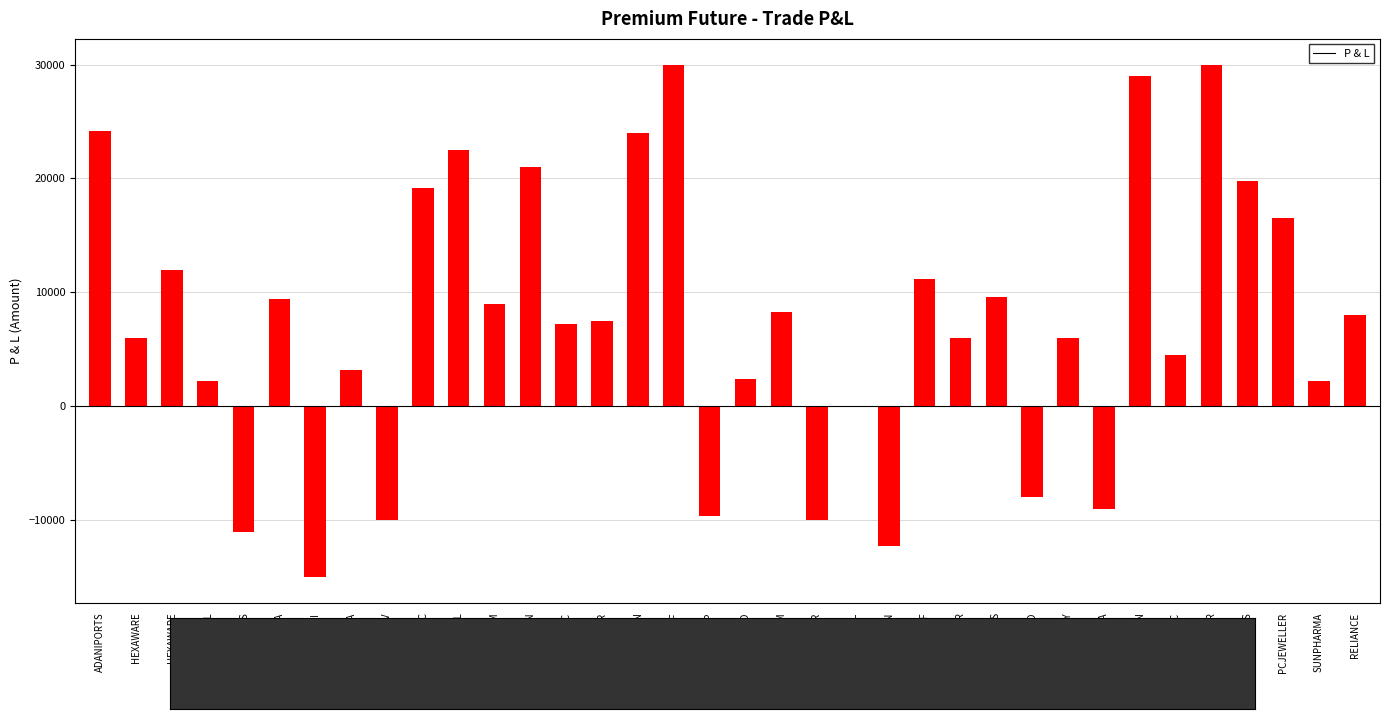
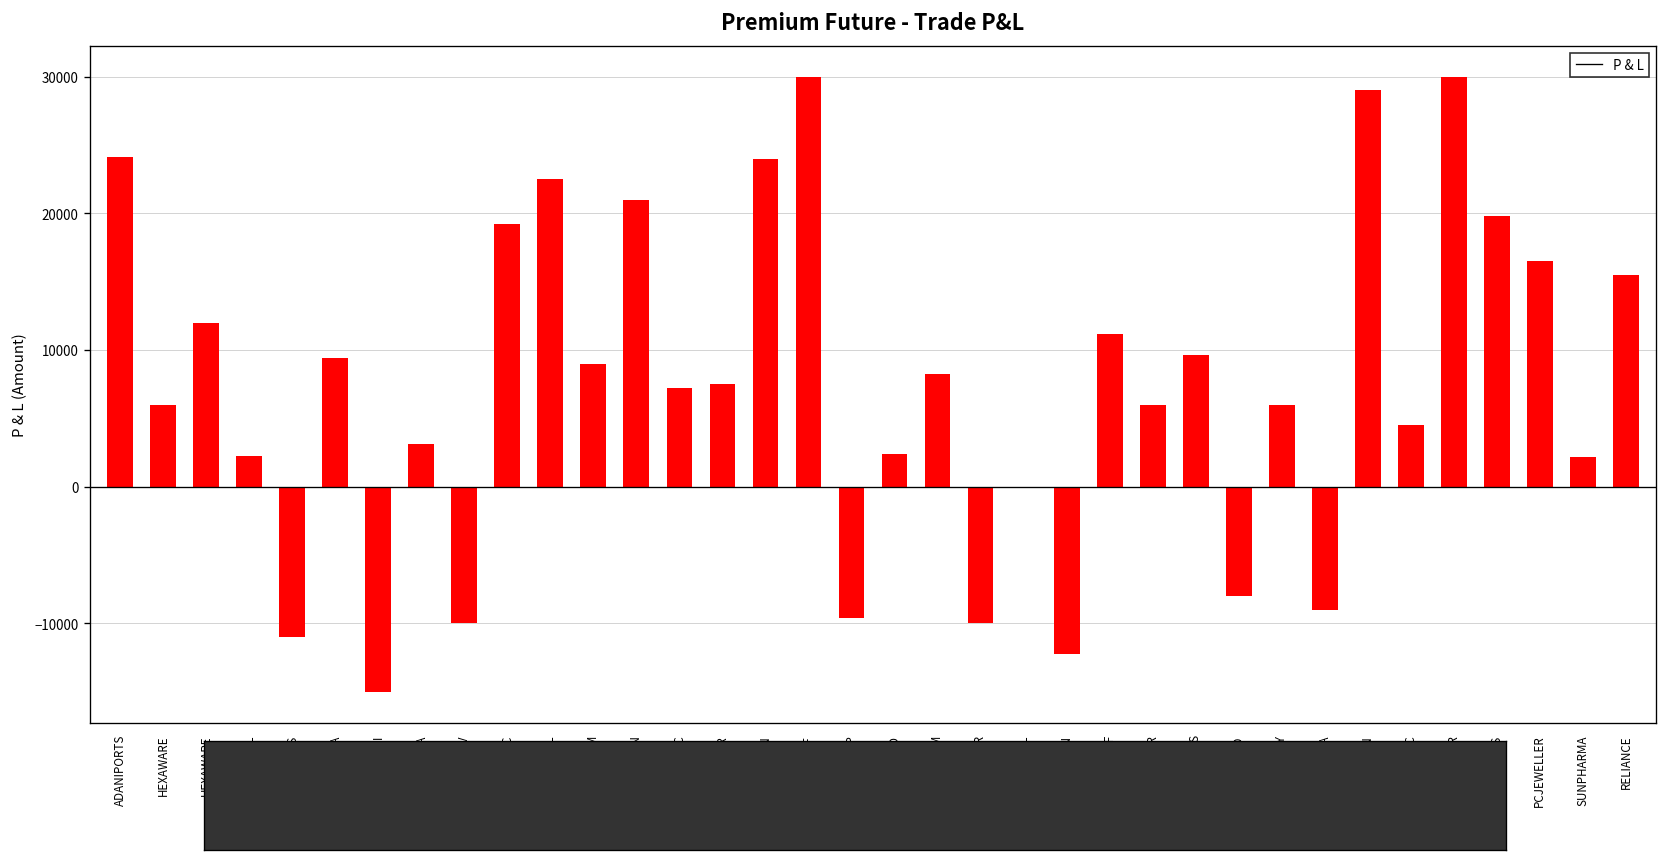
RELIANCE: 8000 -> 15500
